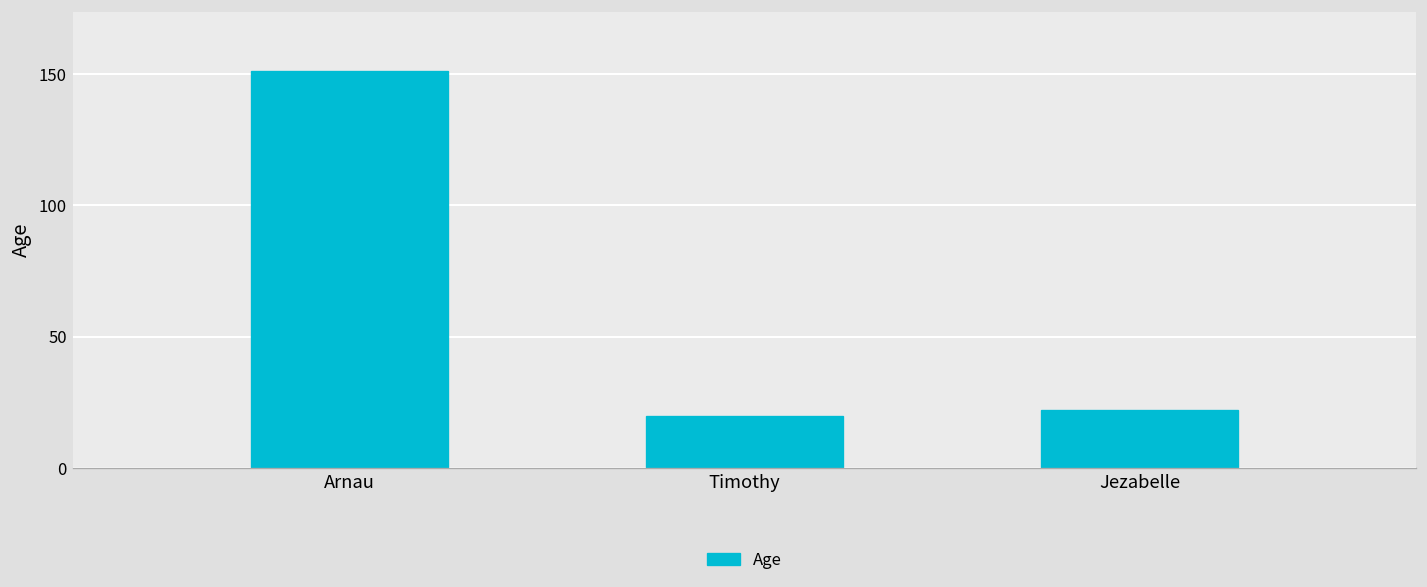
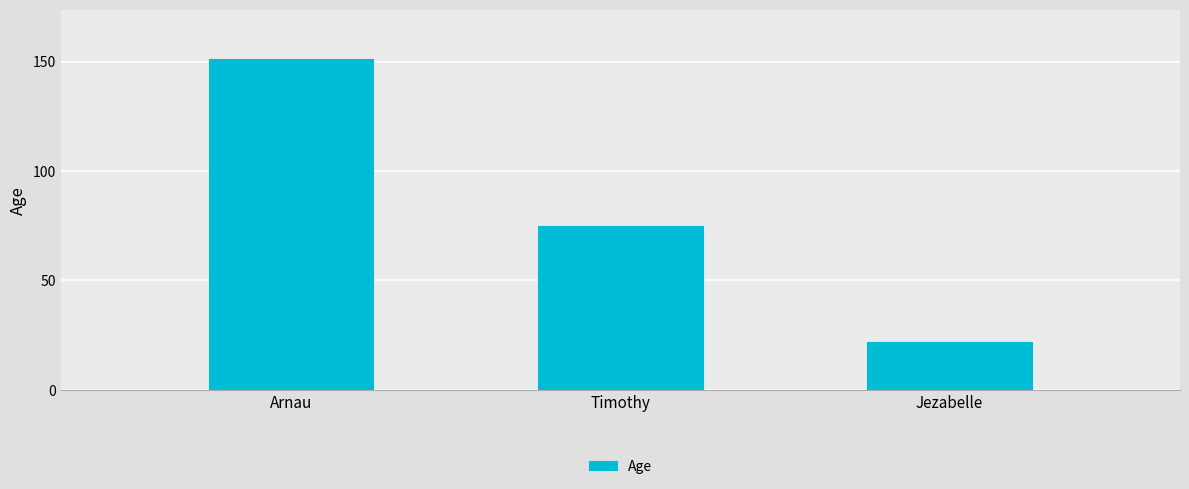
Timothy: 20 -> 75
